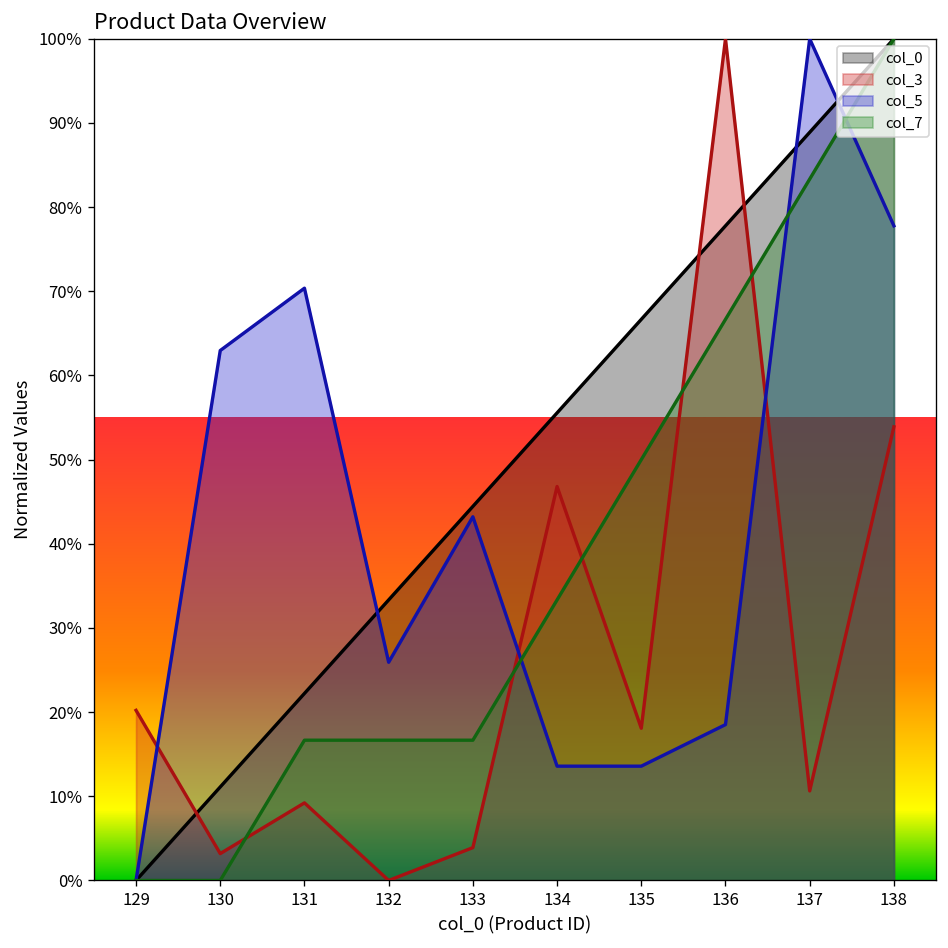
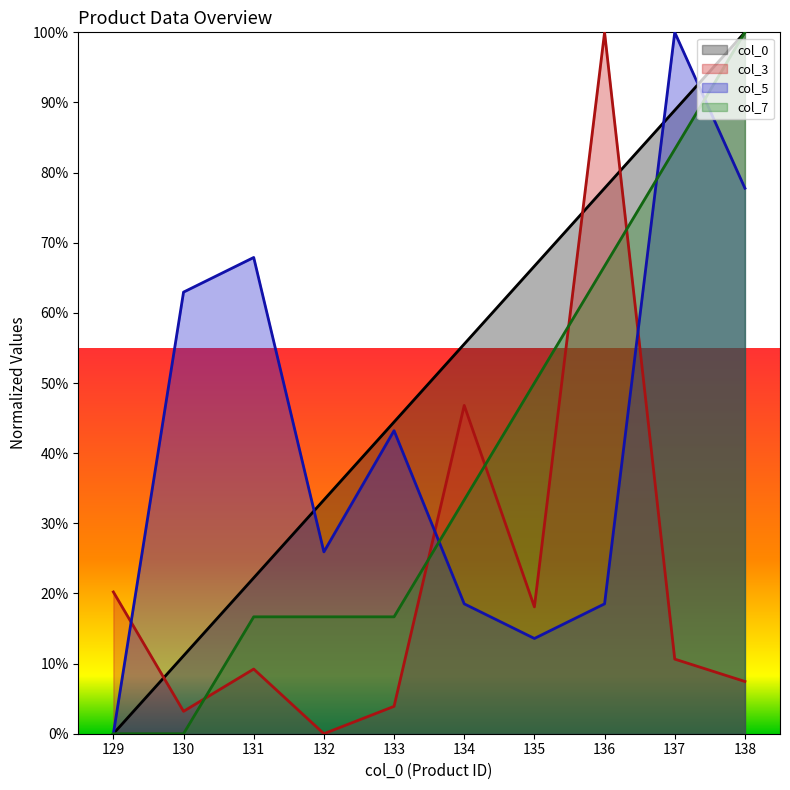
col_5, 131: 70% -> 68%
col_5, 134: 14% -> 19%
col_3, 138: 54% -> 7%
